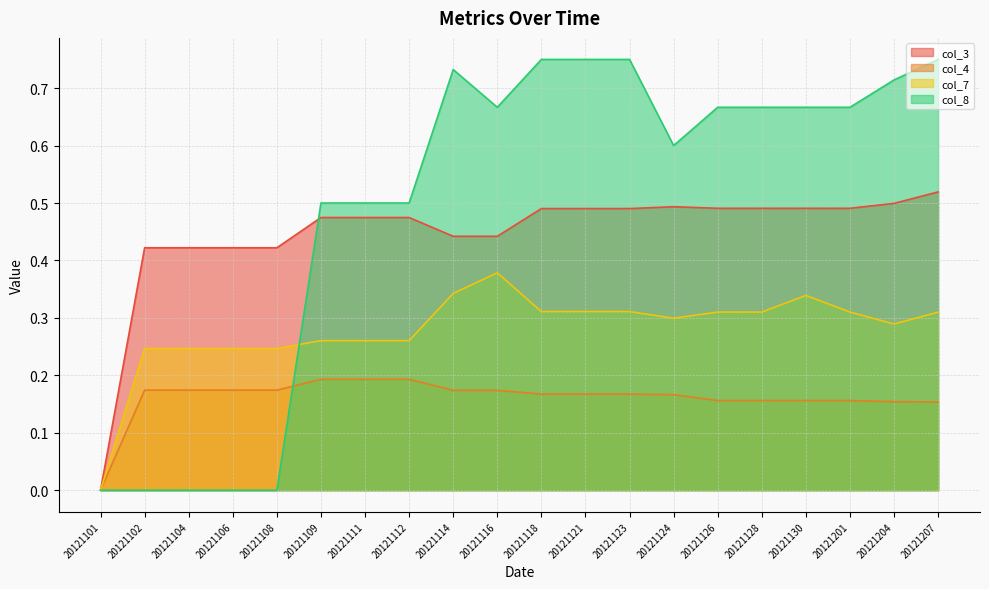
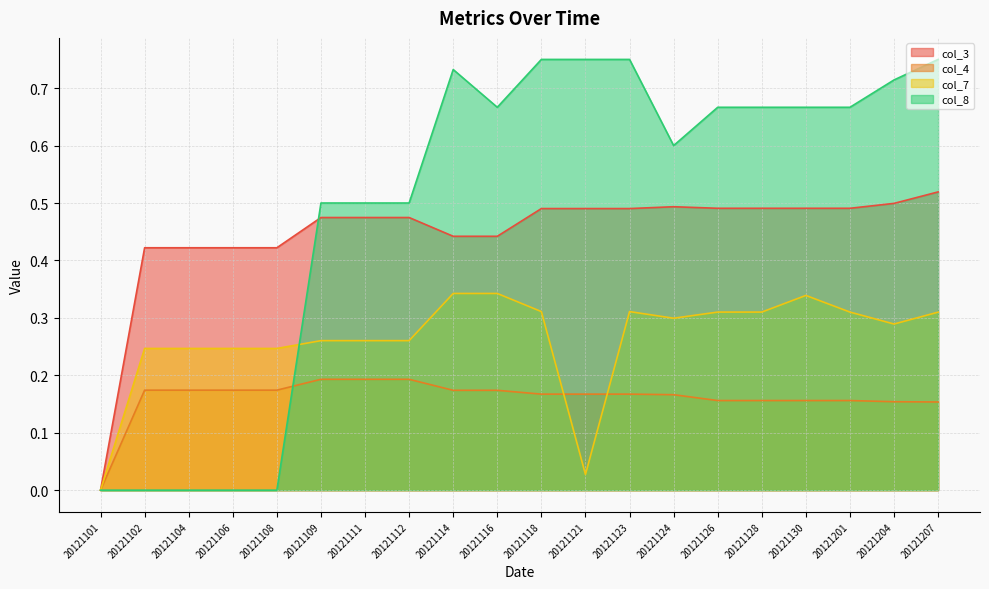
col_7, 20121116: 0.38 -> 0.34
col_7, 20121121: 0.31 -> 0.03
